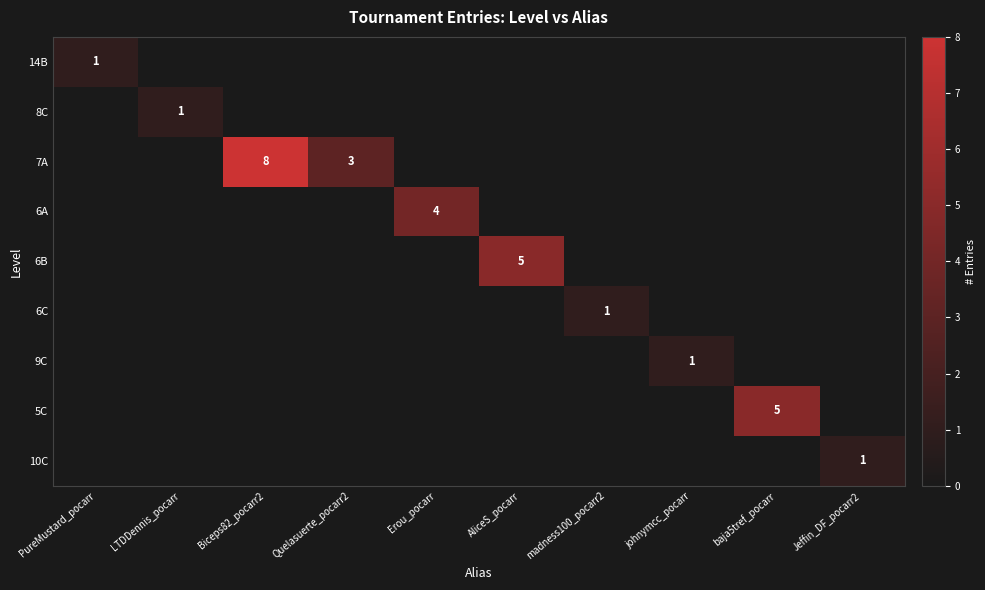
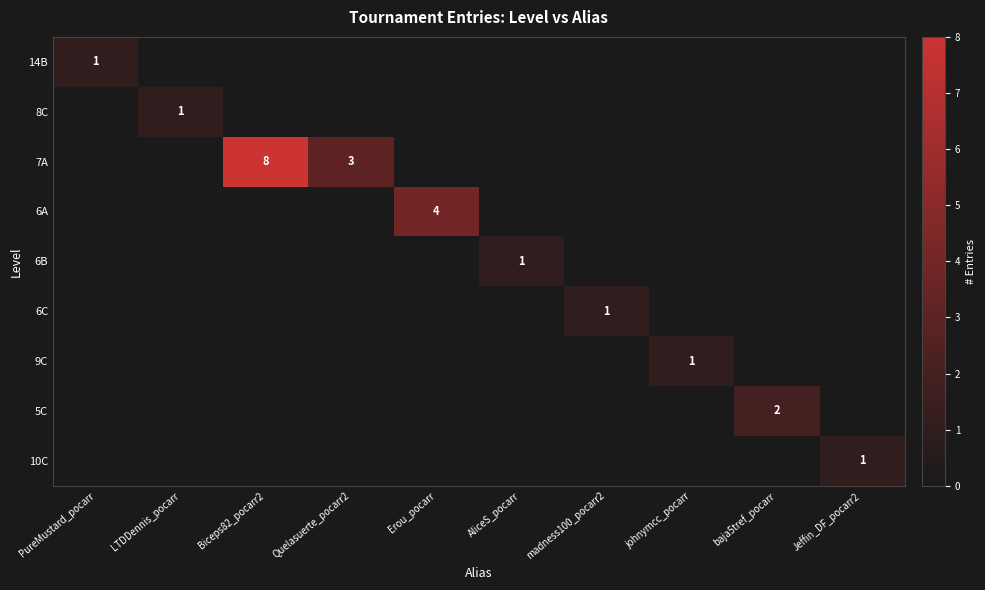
6B, AliceS_pocarr: 5 -> 1
5C, baja5tref_pocarr: 5 -> 2
